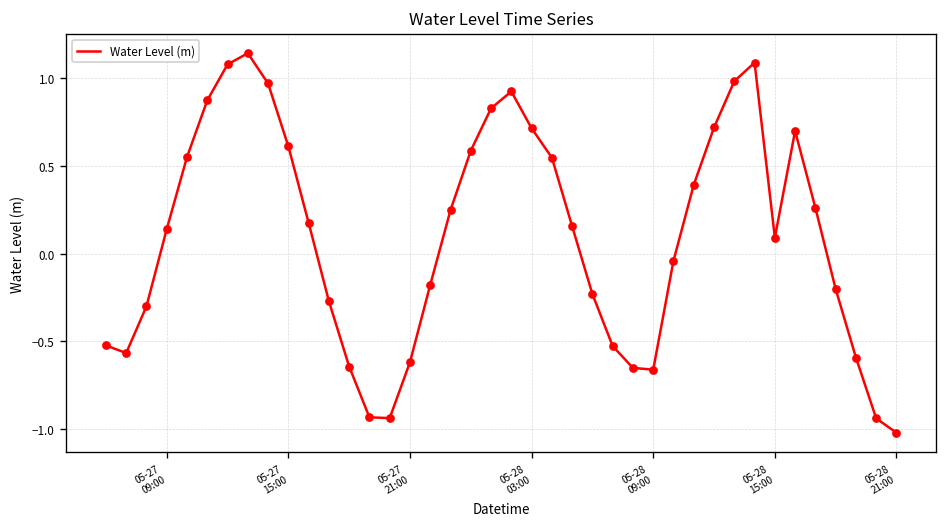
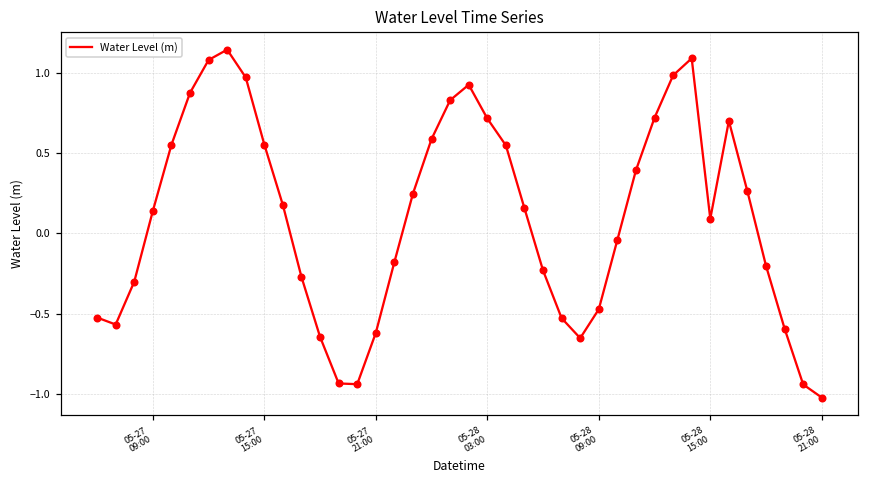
05-27 15:00: 0.61 -> 0.55
05-28 09:00: -0.66 -> -0.47
